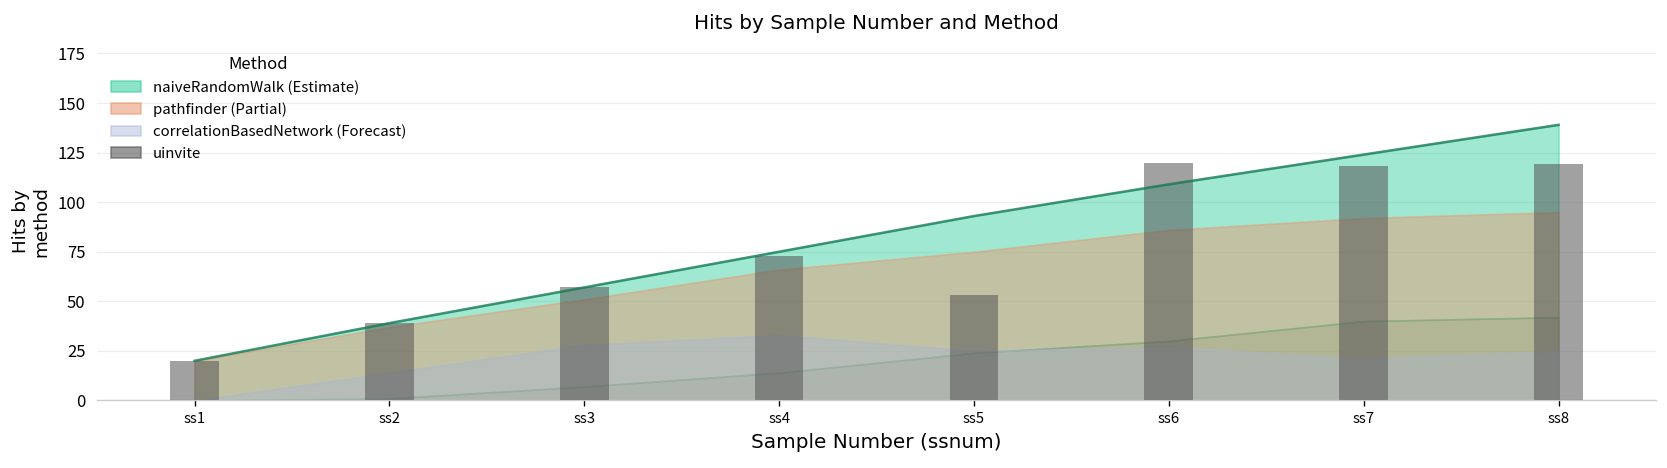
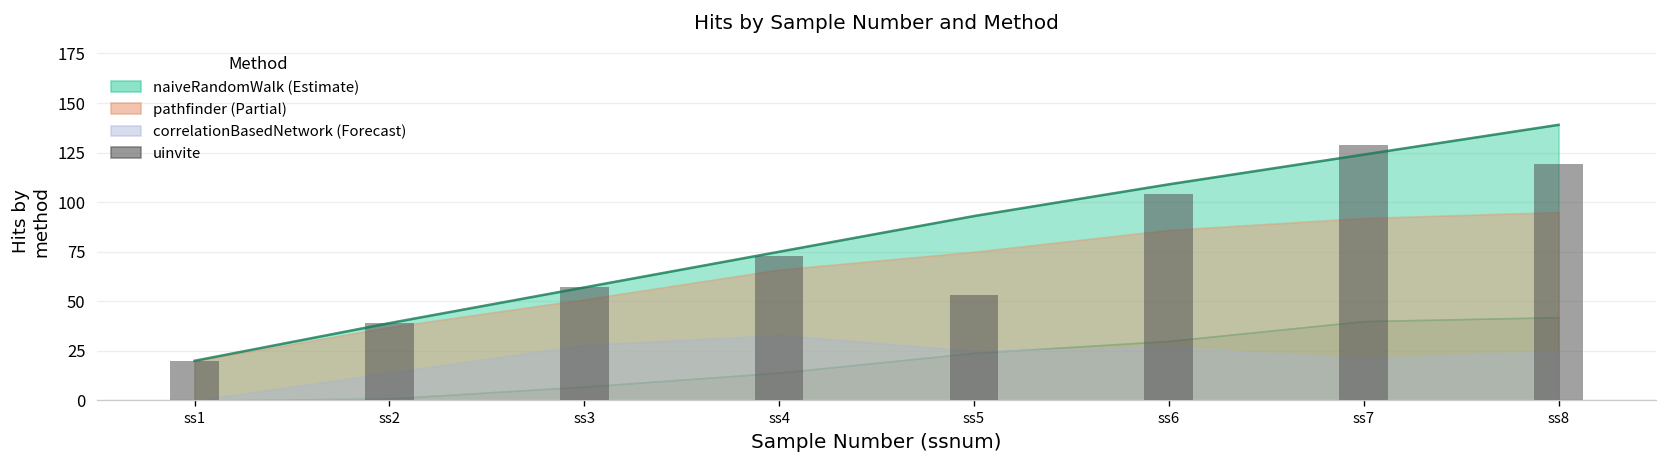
uinvite, ss6: 120 -> 104
uinvite, ss7: 118 -> 129
